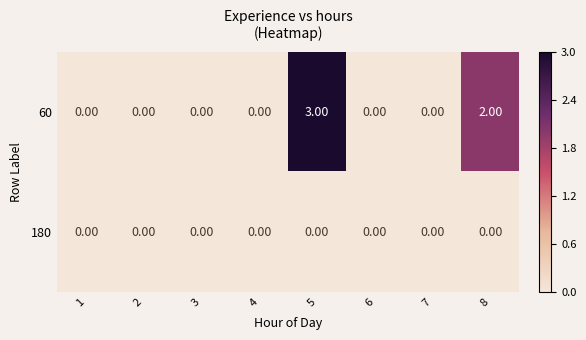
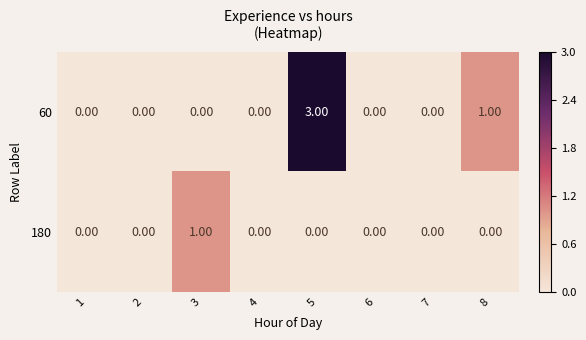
60, 8: 2.00 -> 1.00
180, 3: 0.00 -> 1.00
